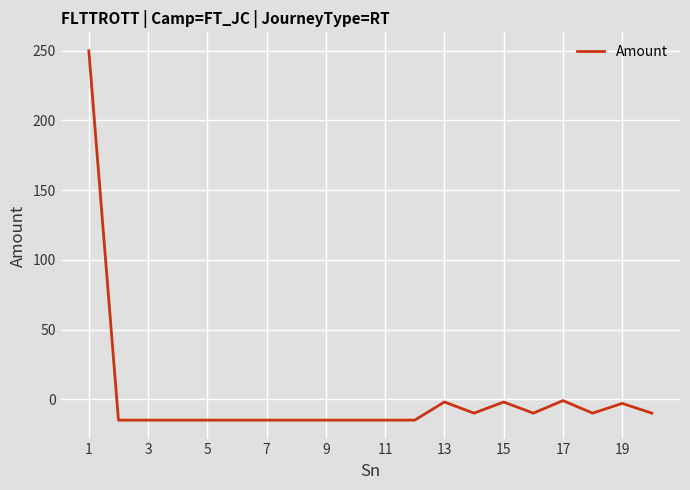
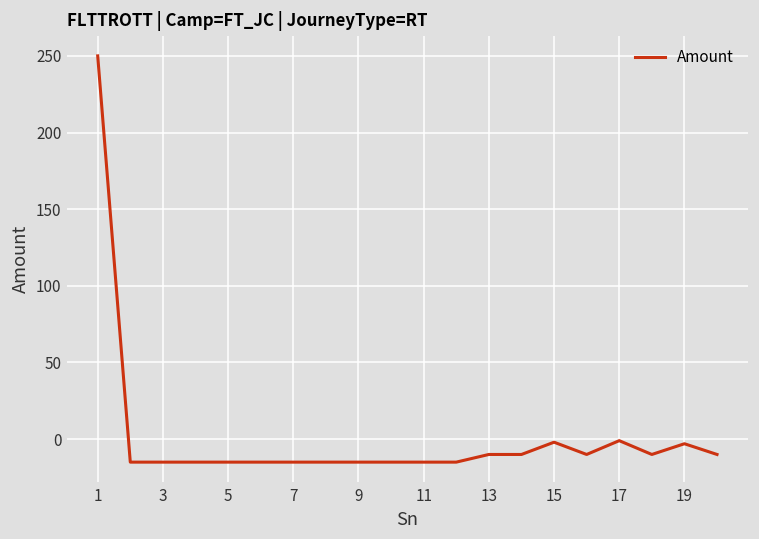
13: -2 -> -10
